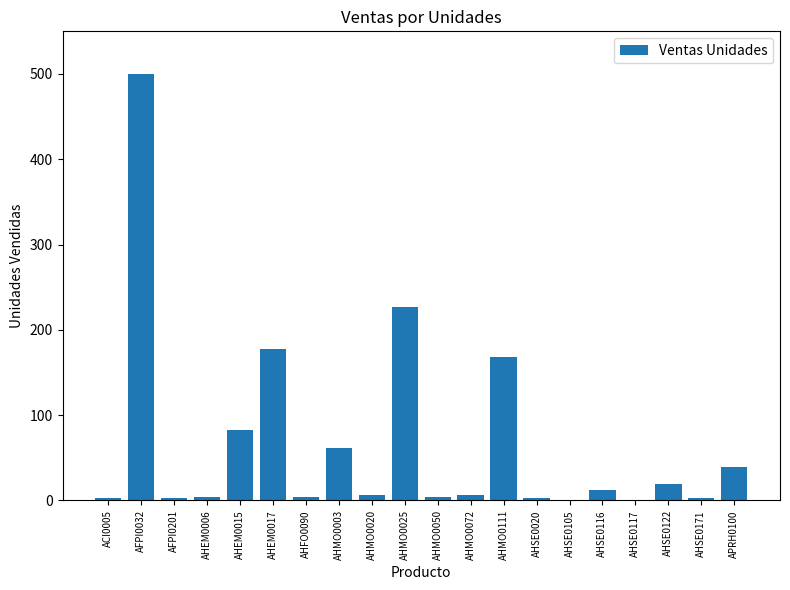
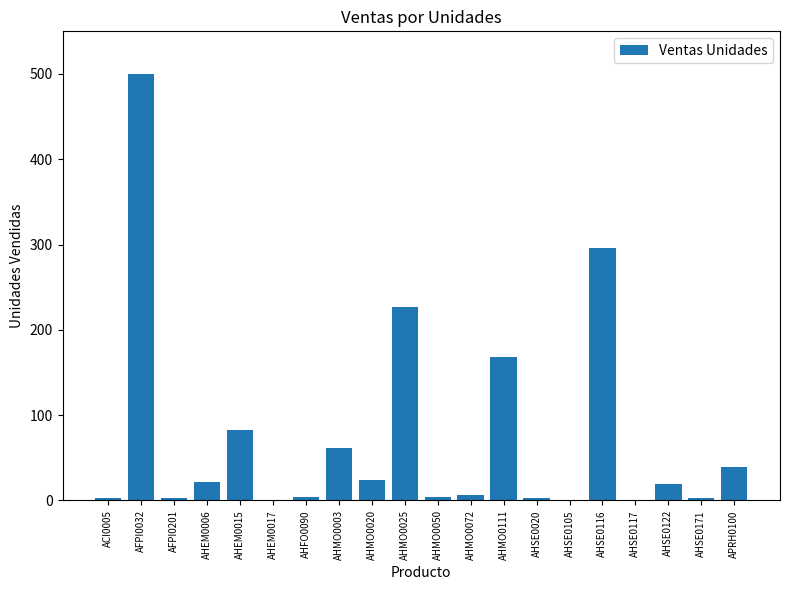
AHEM0006: 0 -> 20
AHEM0017: 180 -> 0
AHMO0020: 10 -> 20
AHSE0116: 10 -> 300
